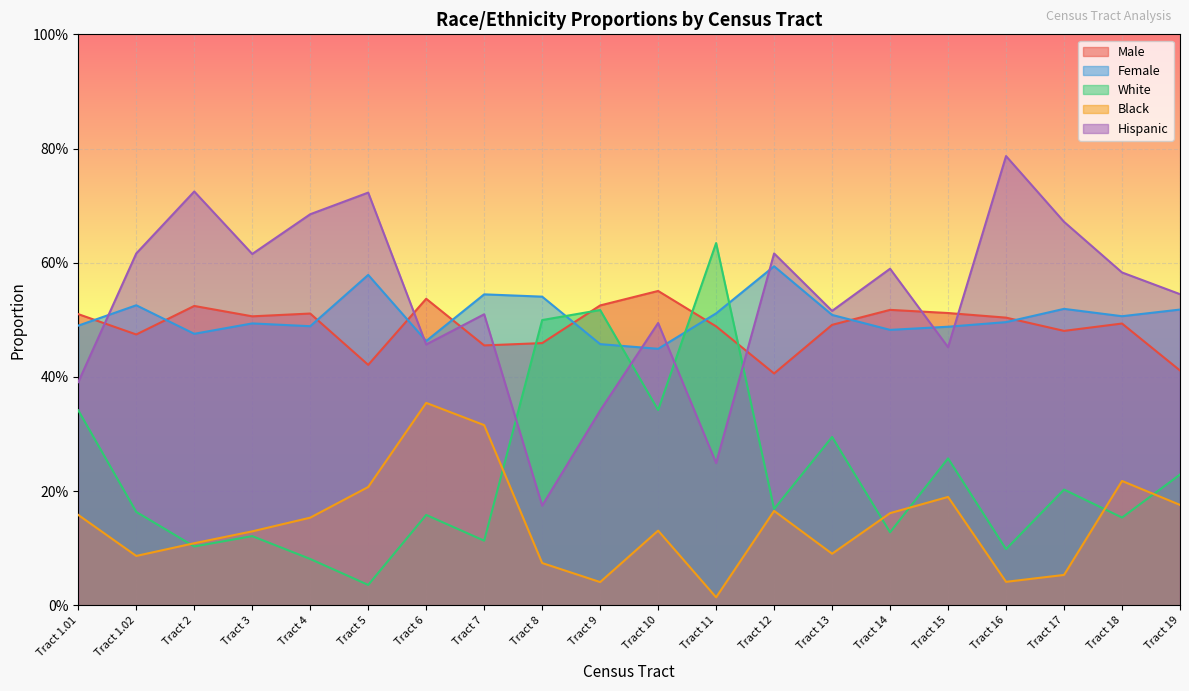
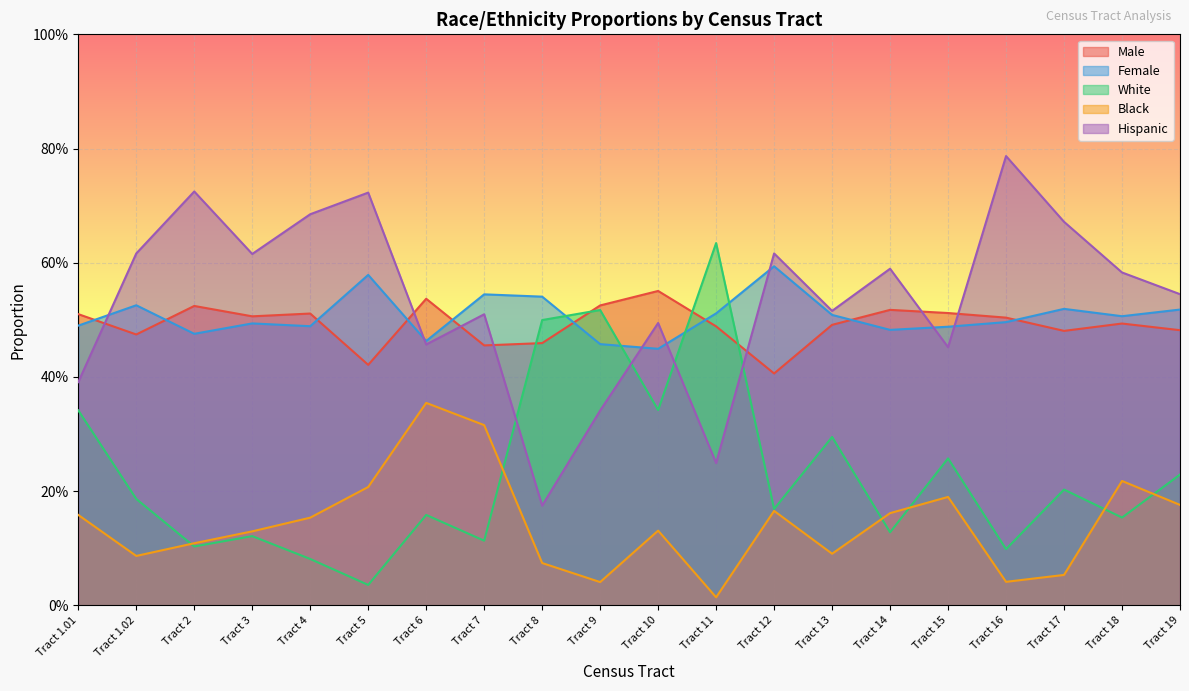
White, Tract 1.02: 16% -> 19%
Male, Tract 19: 41% -> 48%
